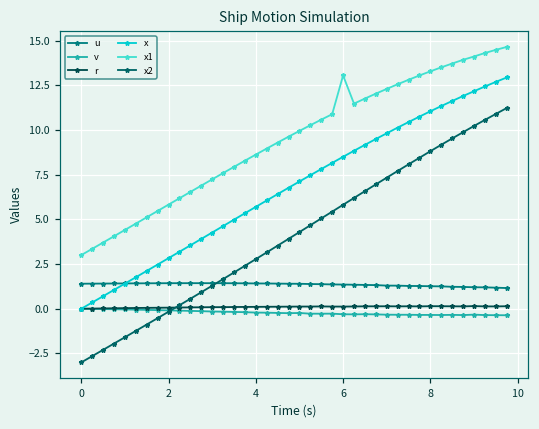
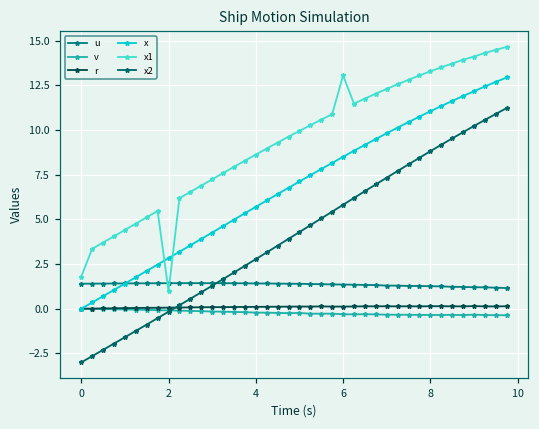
x1, 0: 3.0 -> 1.8
x1, 2: 5.8 -> 1.0
